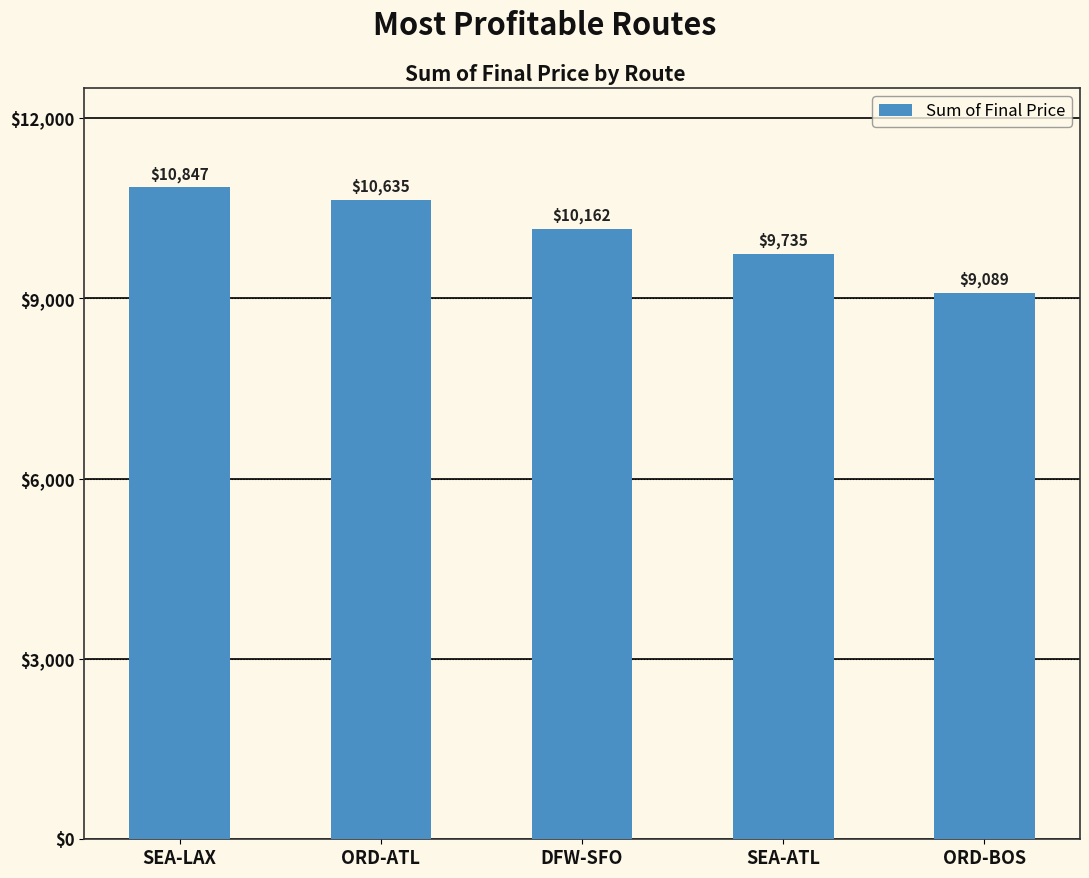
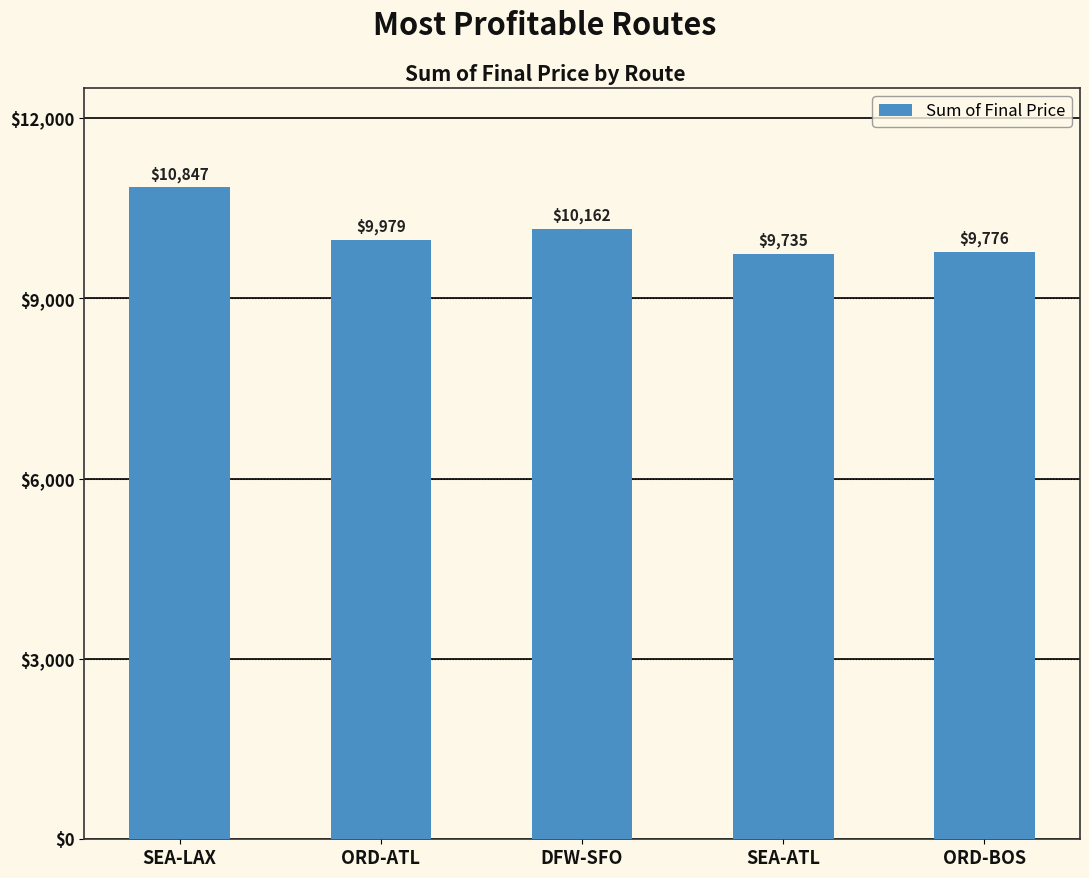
ORD-ATL: $10,635 -> $9,979
ORD-BOS: $9,089 -> $9,776
